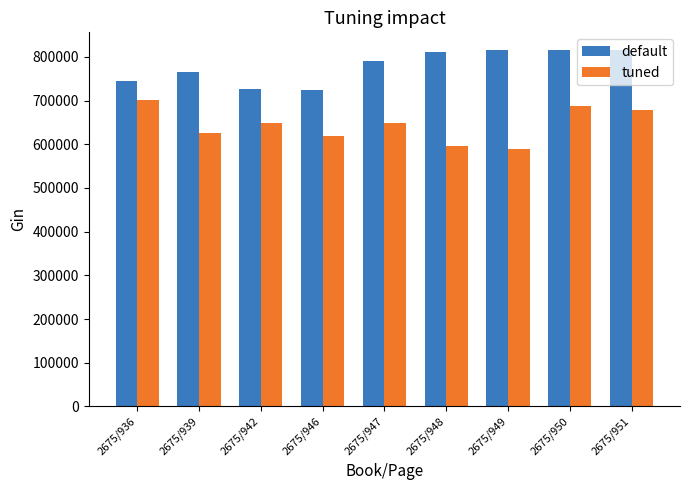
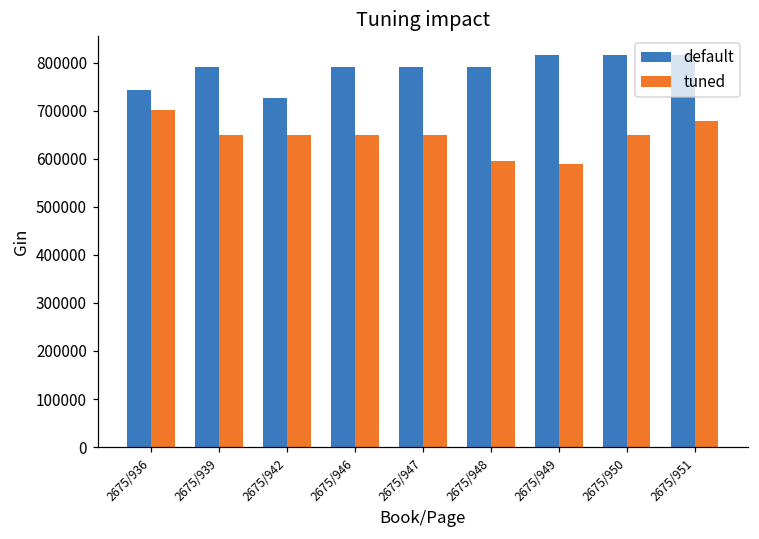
default, 2675/939: 760000 -> 790000
tuned, 2675/939: 630000 -> 650000
default, 2675/946: 720000 -> 790000
tuned, 2675/946: 620000 -> 650000
default, 2675/948: 810000 -> 790000
tuned, 2675/950: 690000 -> 650000
